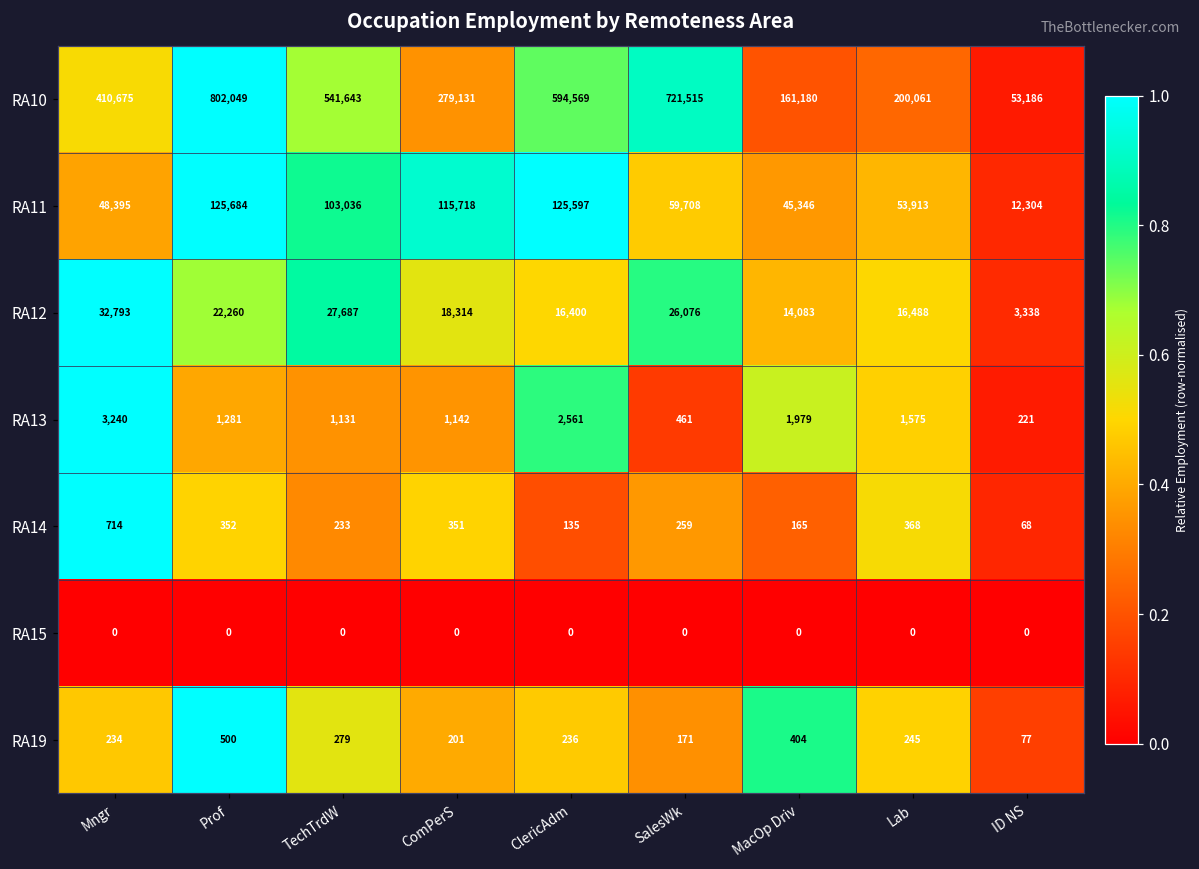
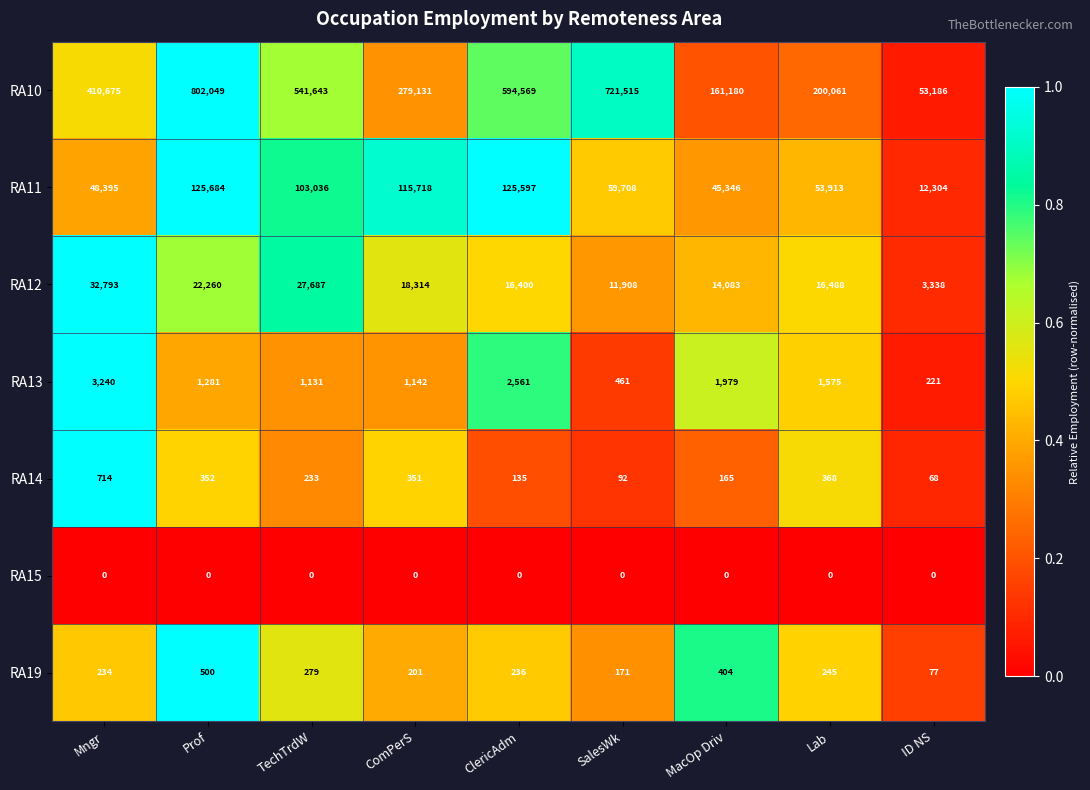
RA12, SalesWk: 26,076 -> 11,908
RA14, SalesWk: 259 -> 92
